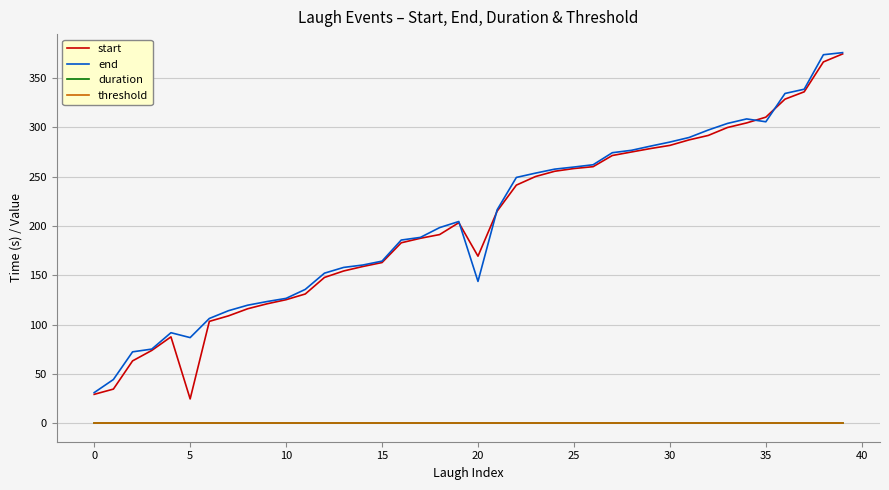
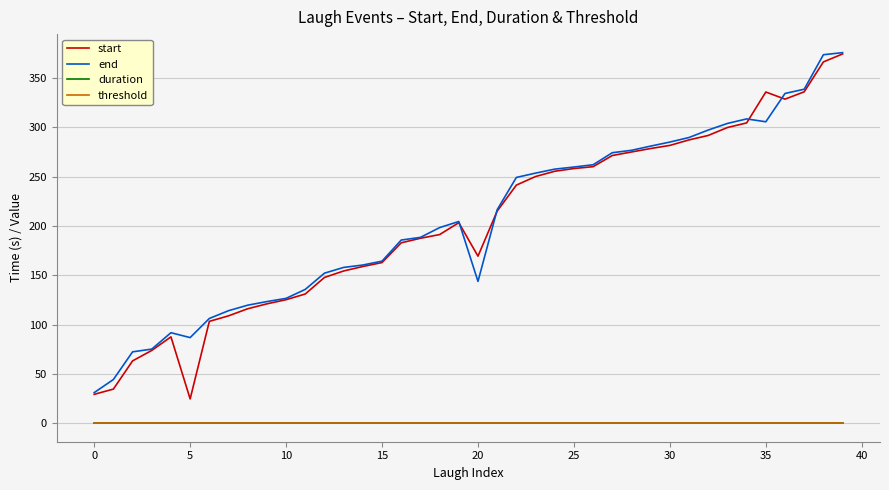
start, 35: 310 -> 340
